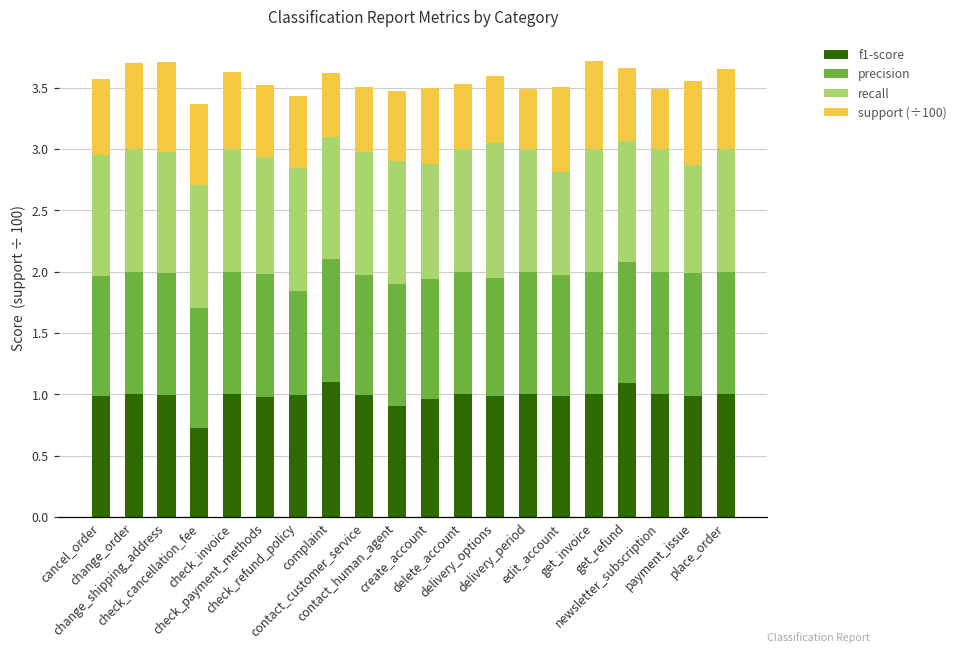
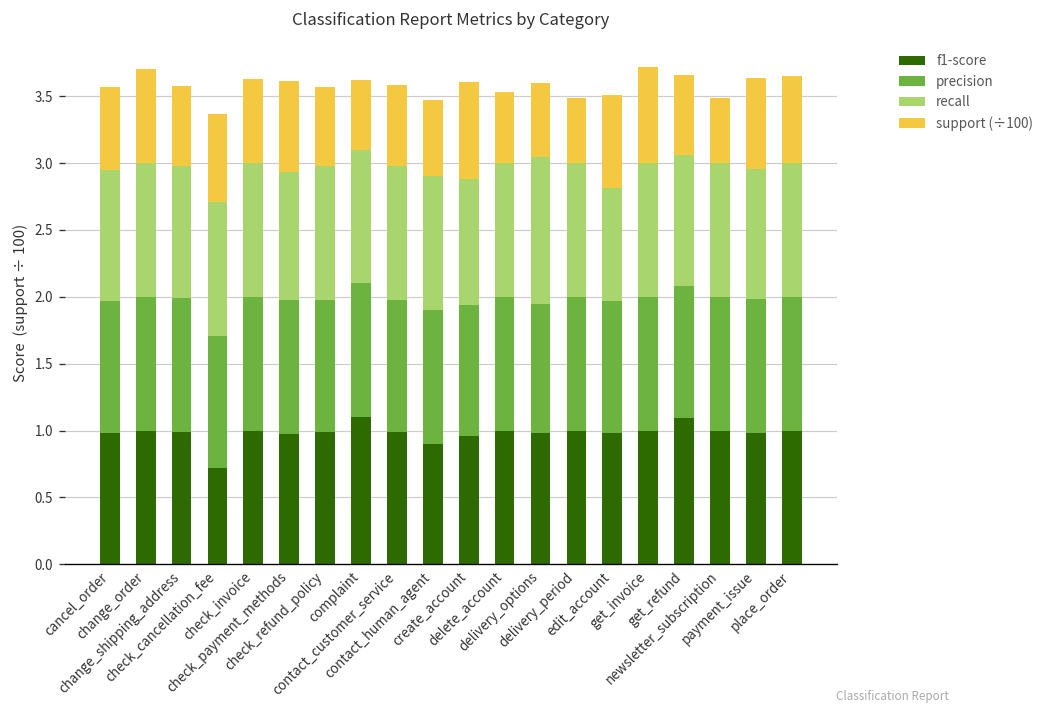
support (÷100), change_shipping_address: 0.73 -> 0.60
support (÷100), check_payment_methods: 0.59 -> 0.68
precision, check_refund_policy: 0.85 -> 0.98
support (÷100), contact_customer_service: 0.53 -> 0.61
support (÷100), create_account: 0.62 -> 0.73
recall, payment_issue: 0.89 -> 0.97
